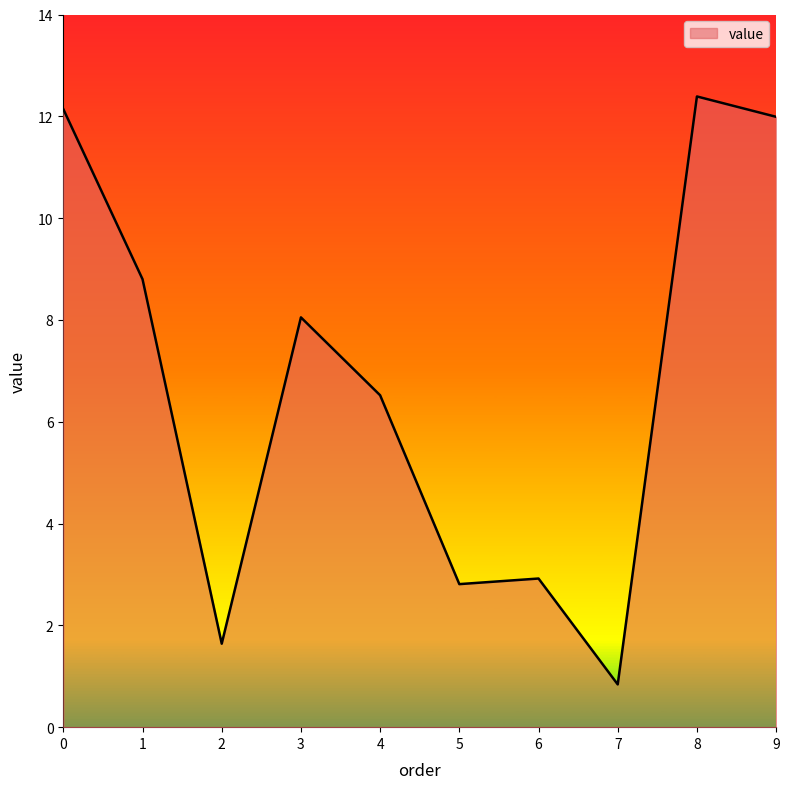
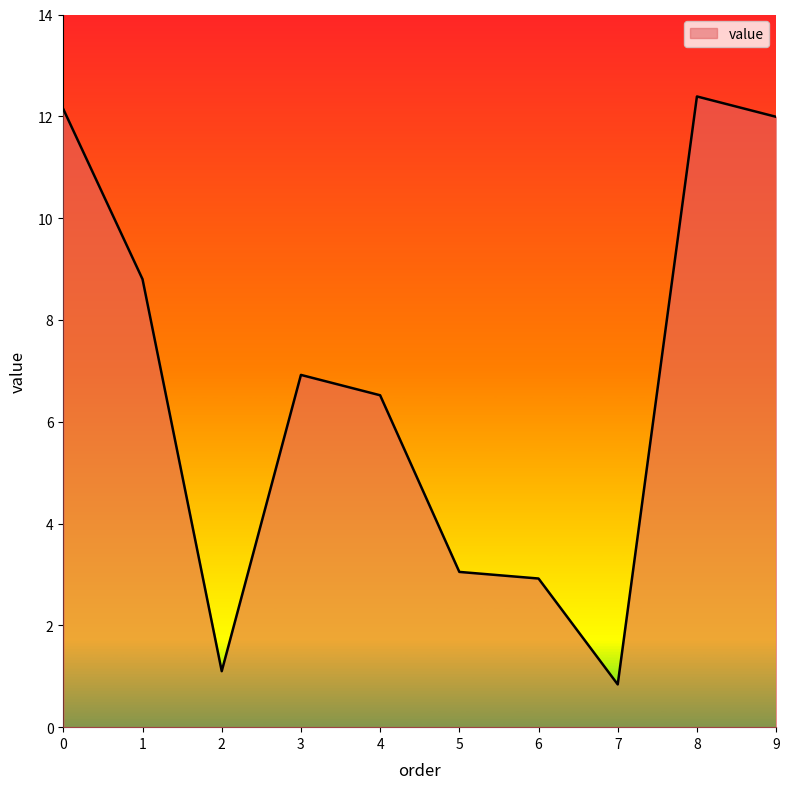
2: 1.6 -> 1.1
3: 8.1 -> 6.9
5: 2.8 -> 3.1
